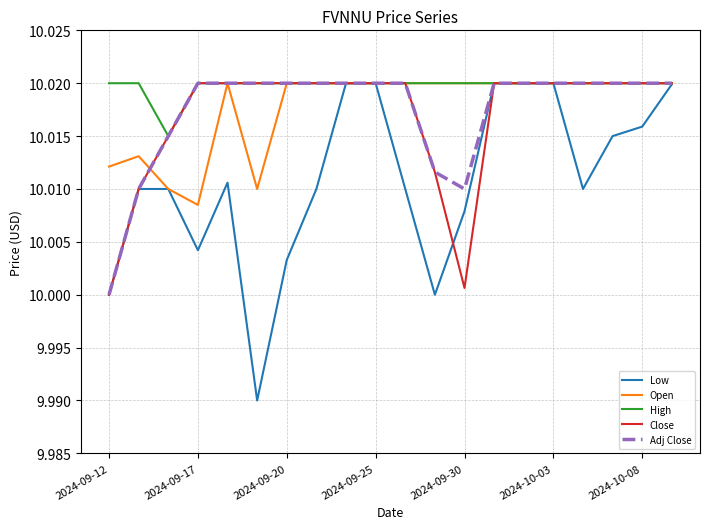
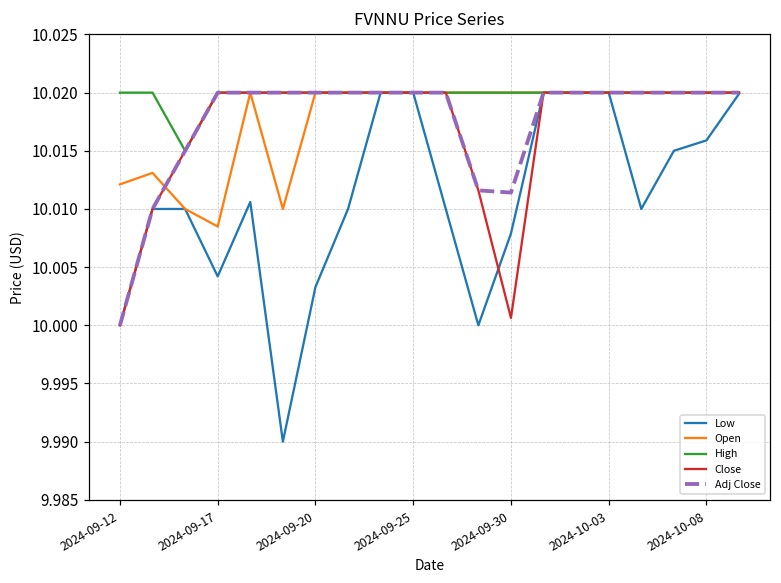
Adj Close, 2024-09-30: 10.0100 -> 10.0114
